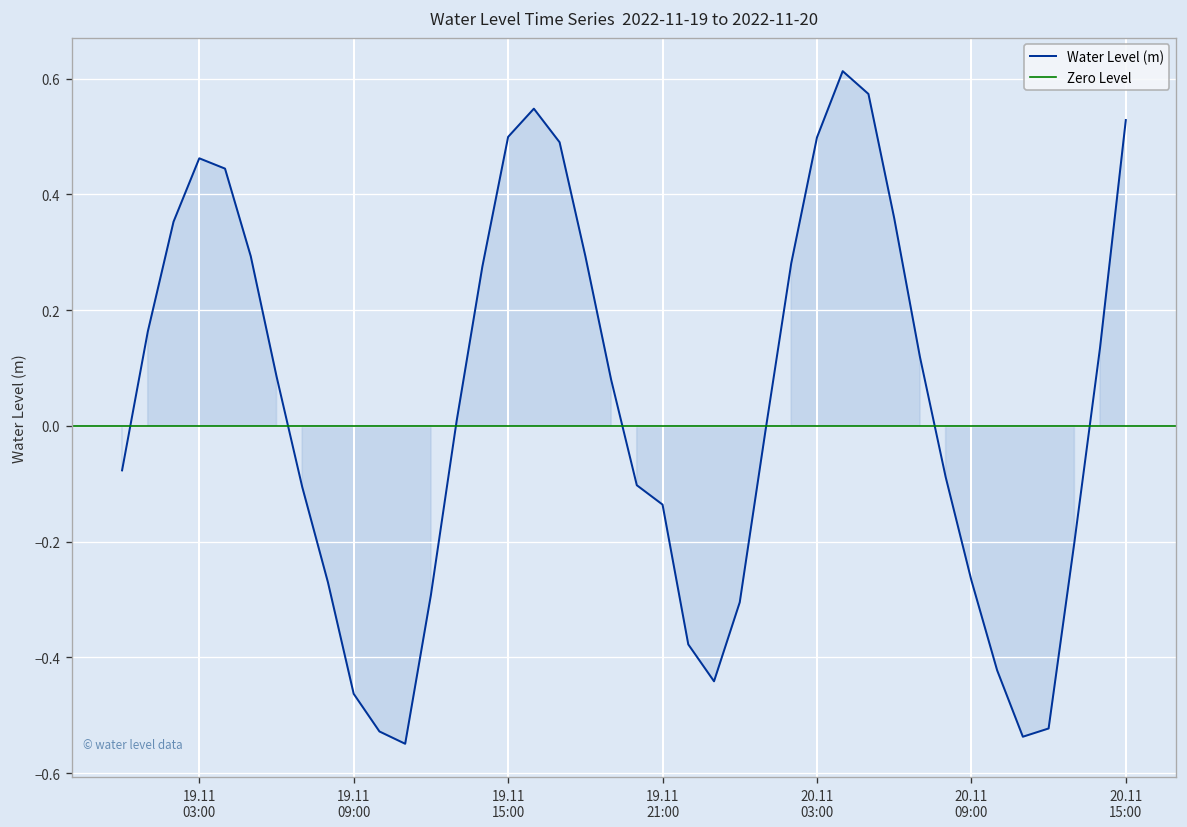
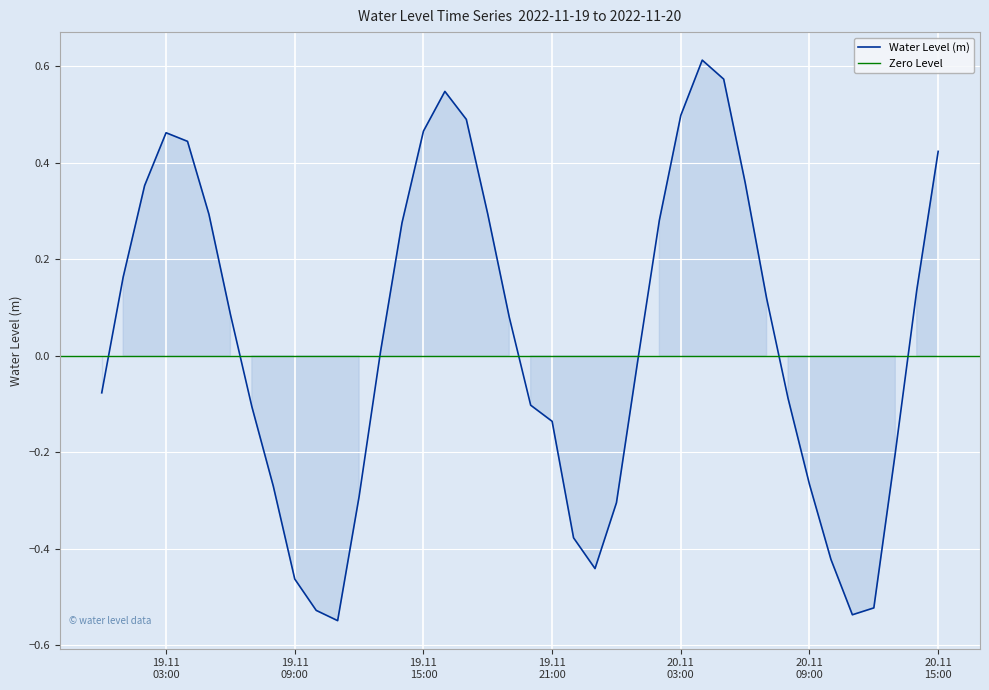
19.11 15:00: 0.50 -> 0.47
20.11 15:00: 0.53 -> 0.42
